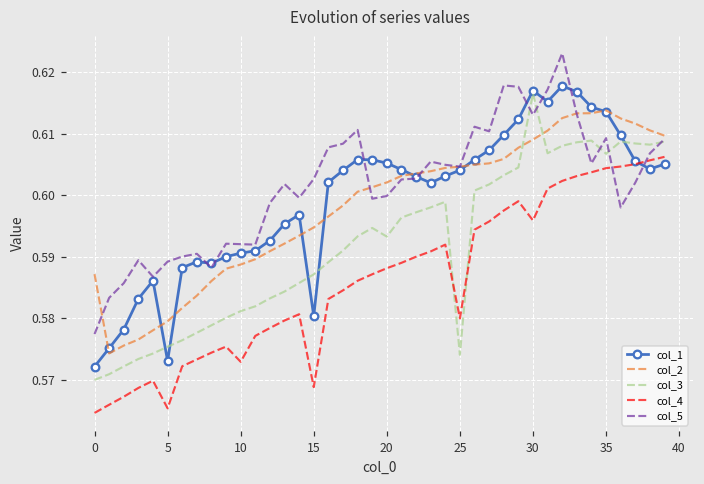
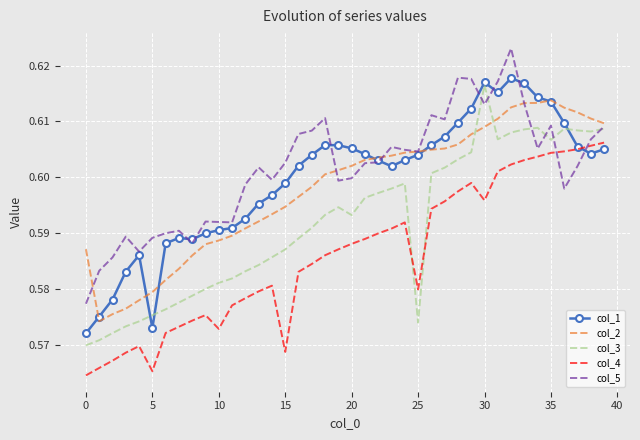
col_1, 15: 0.580 -> 0.599
